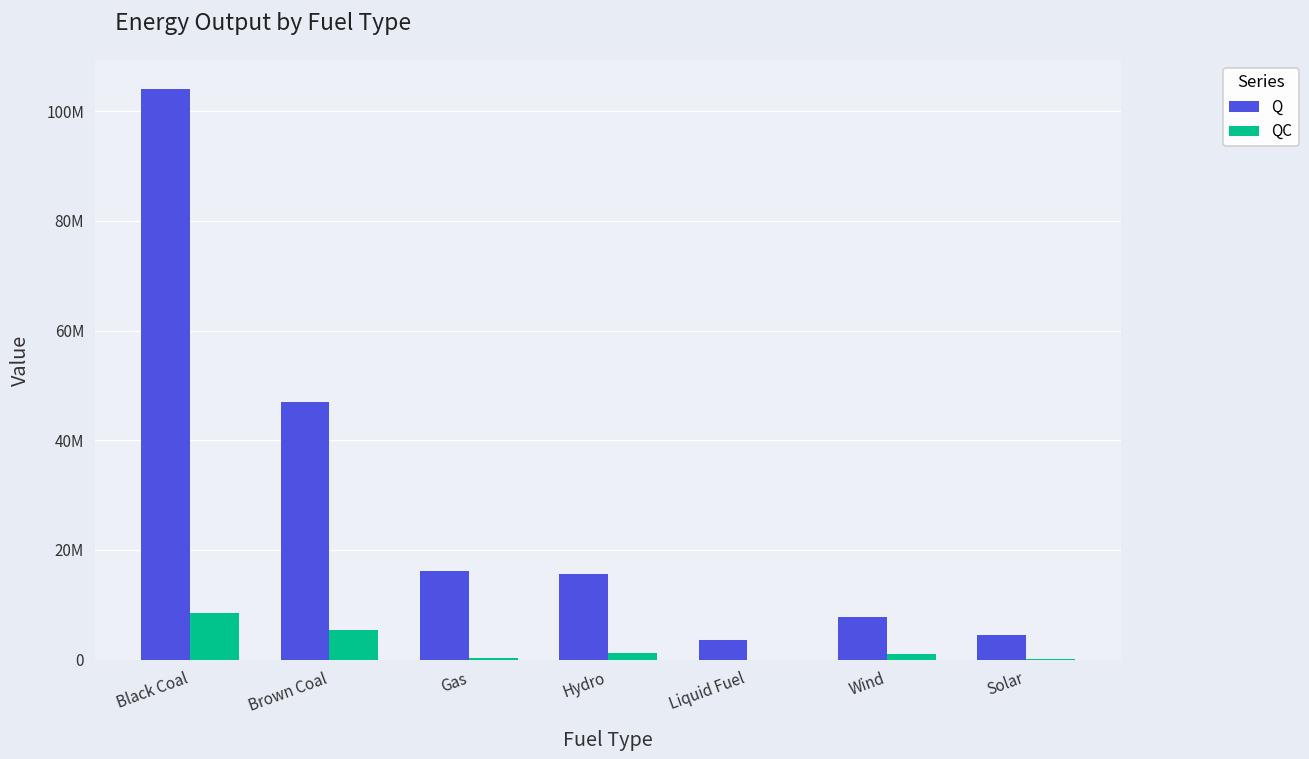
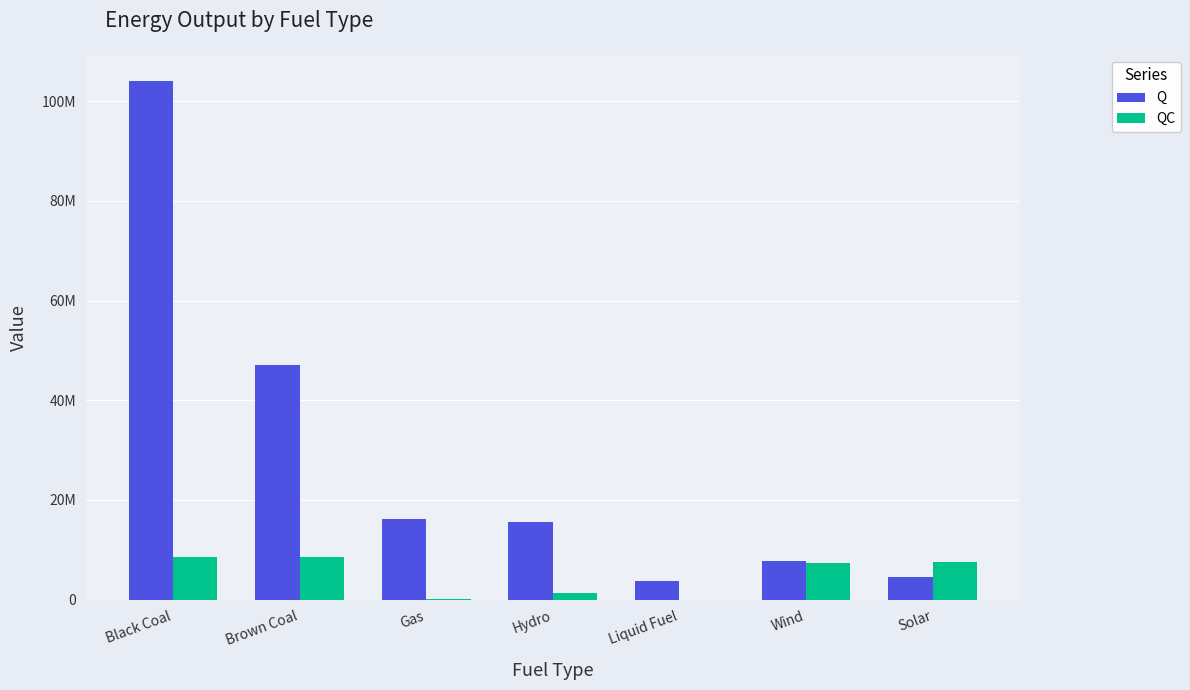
QC, Brown Coal: 5000000 -> 9000000
QC, Wind: 1000000 -> 7000000
QC, Solar: 0 -> 8000000
